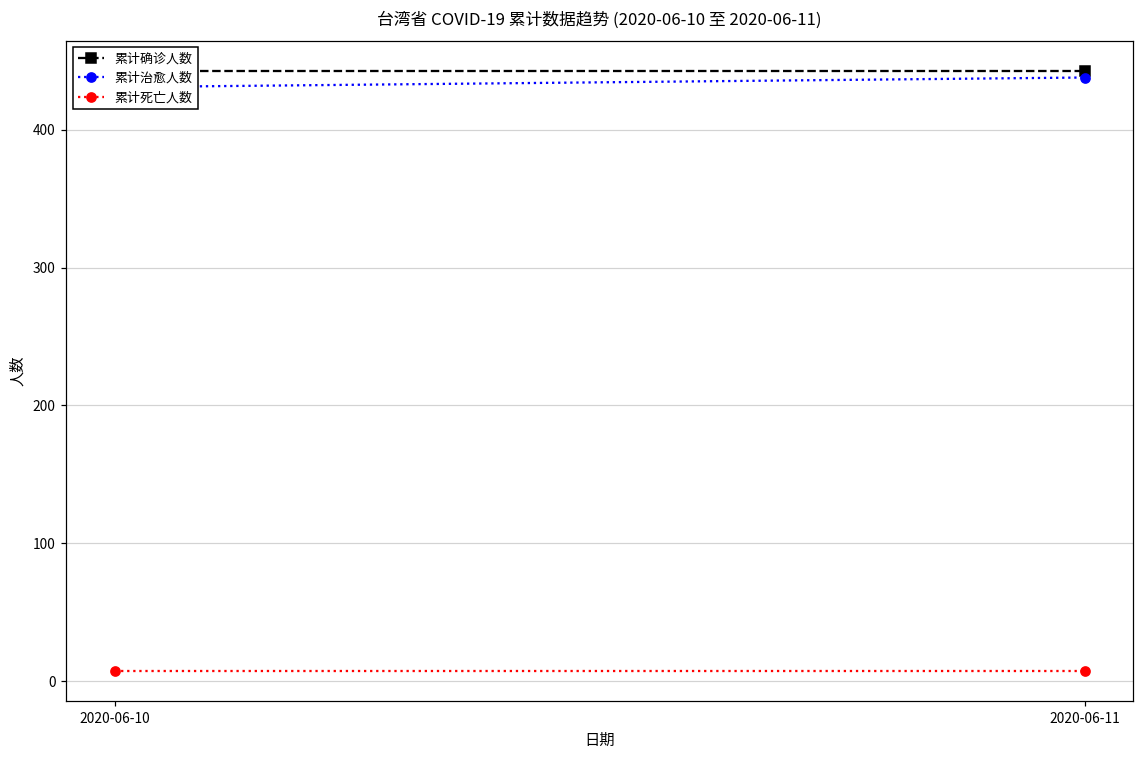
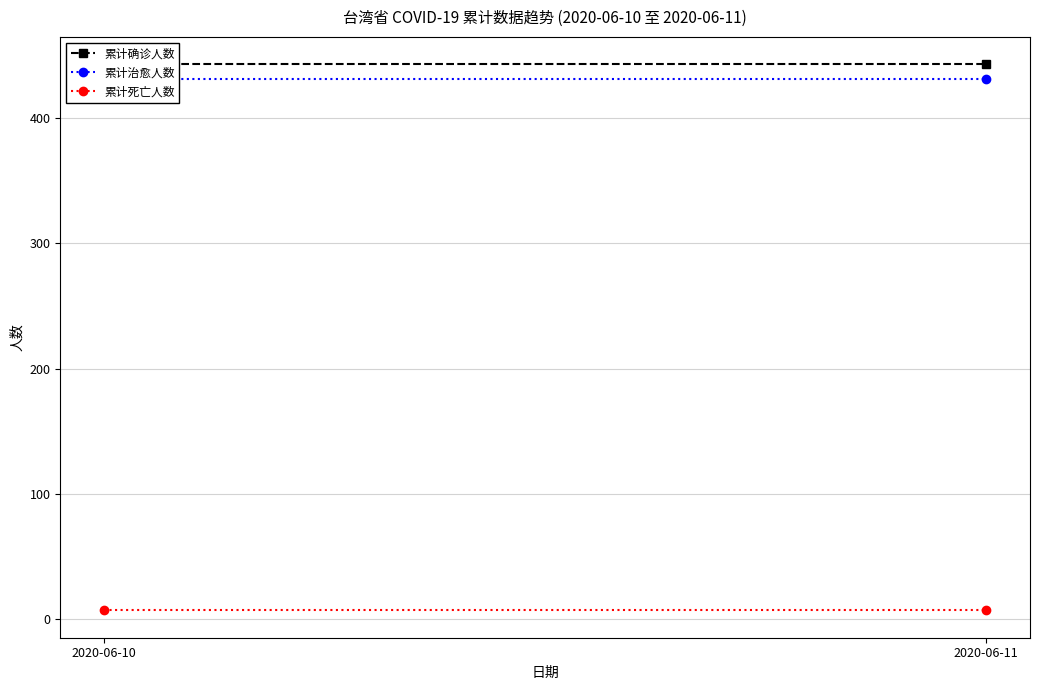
累计治愈人数, 2020-06-11: 438 -> 431
